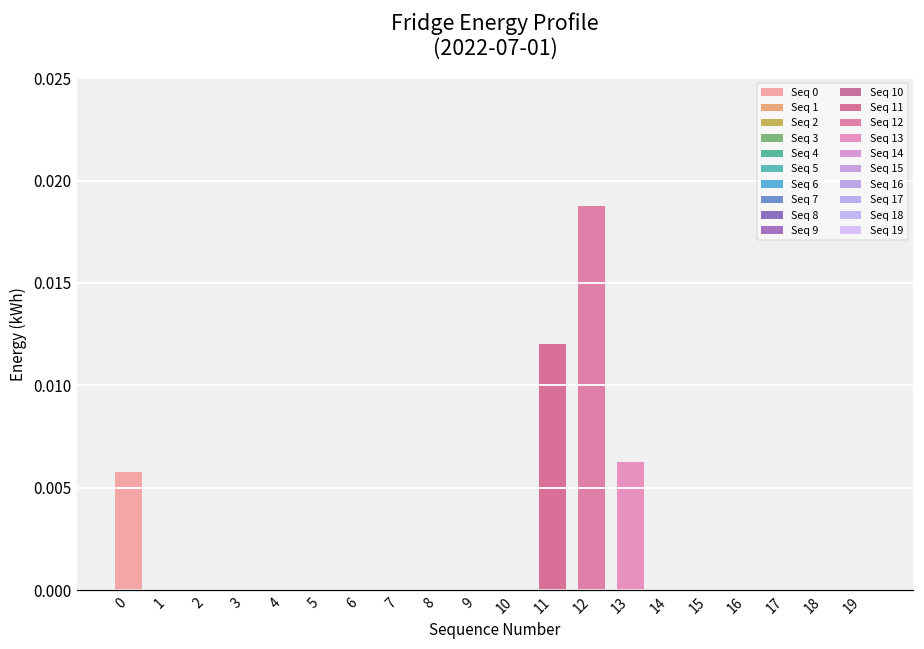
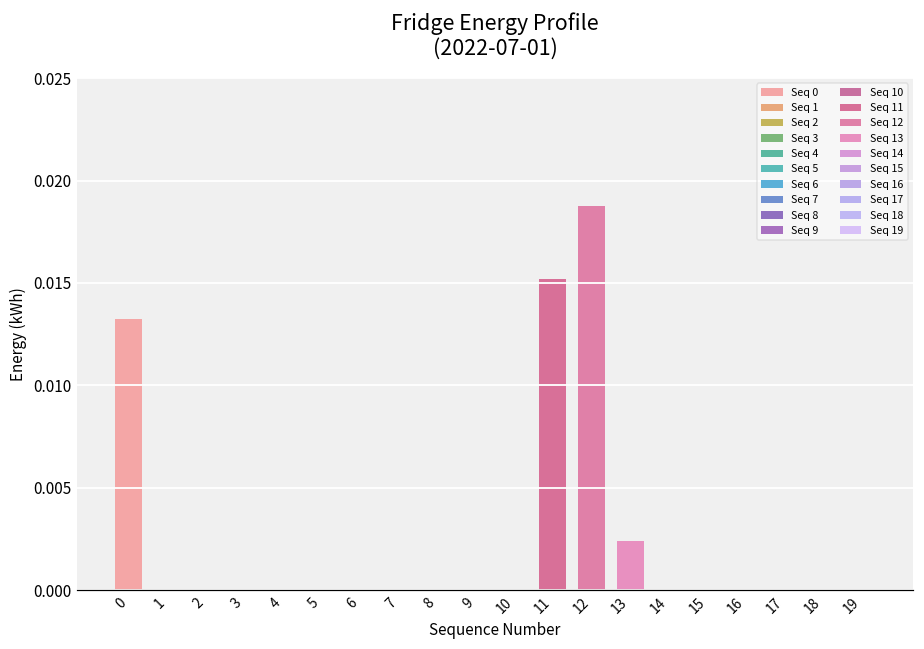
0: 0.0057 -> 0.0132
11: 0.0120 -> 0.0152
13: 0.0063 -> 0.0024
